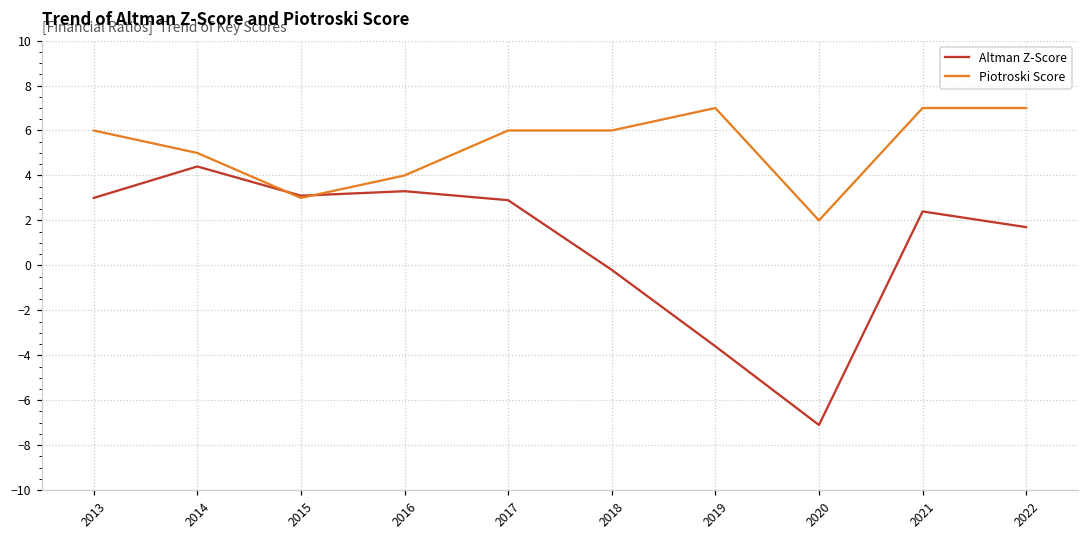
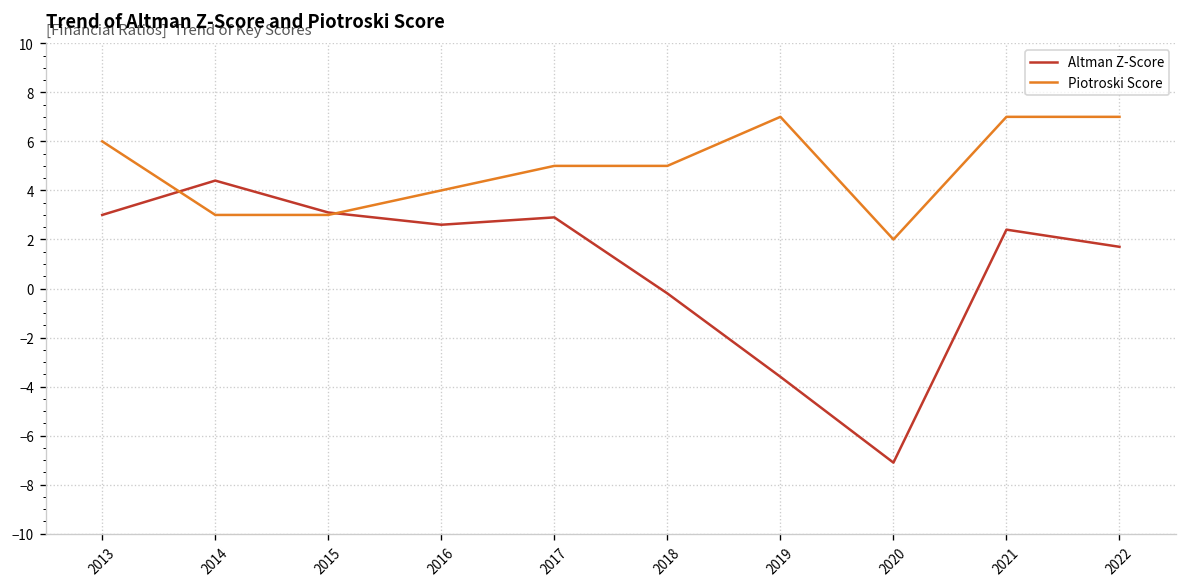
Piotroski Score, 2014: 5 -> 3
Altman Z-Score, 2016: 3.3 -> 2.6
Piotroski Score, 2017: 6 -> 5
Piotroski Score, 2018: 6 -> 5
